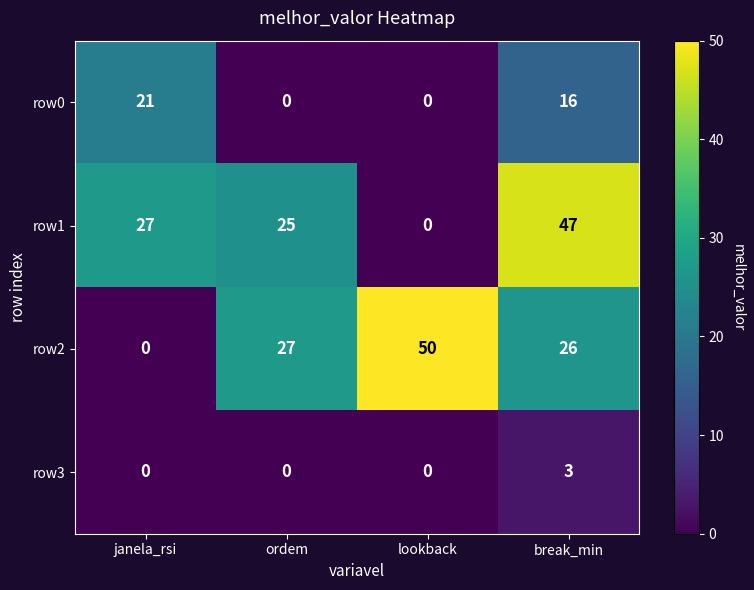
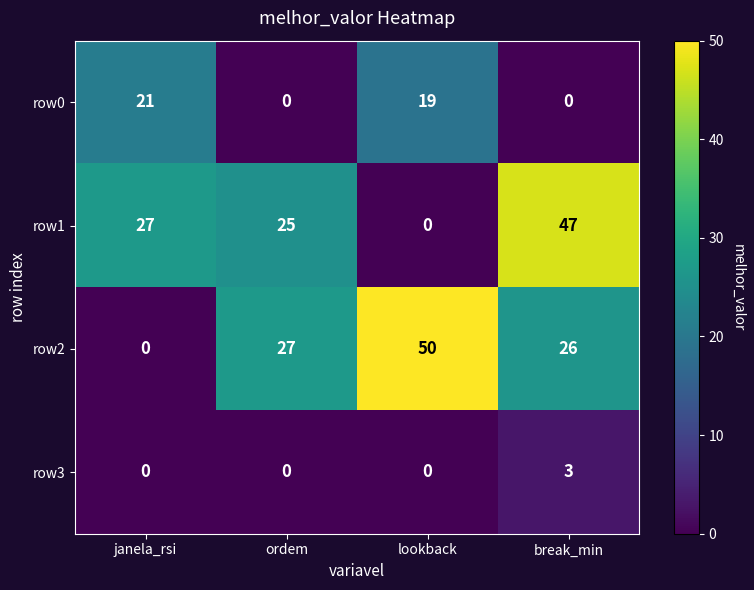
row0, lookback: 0 -> 19
row0, break_min: 16 -> 0
